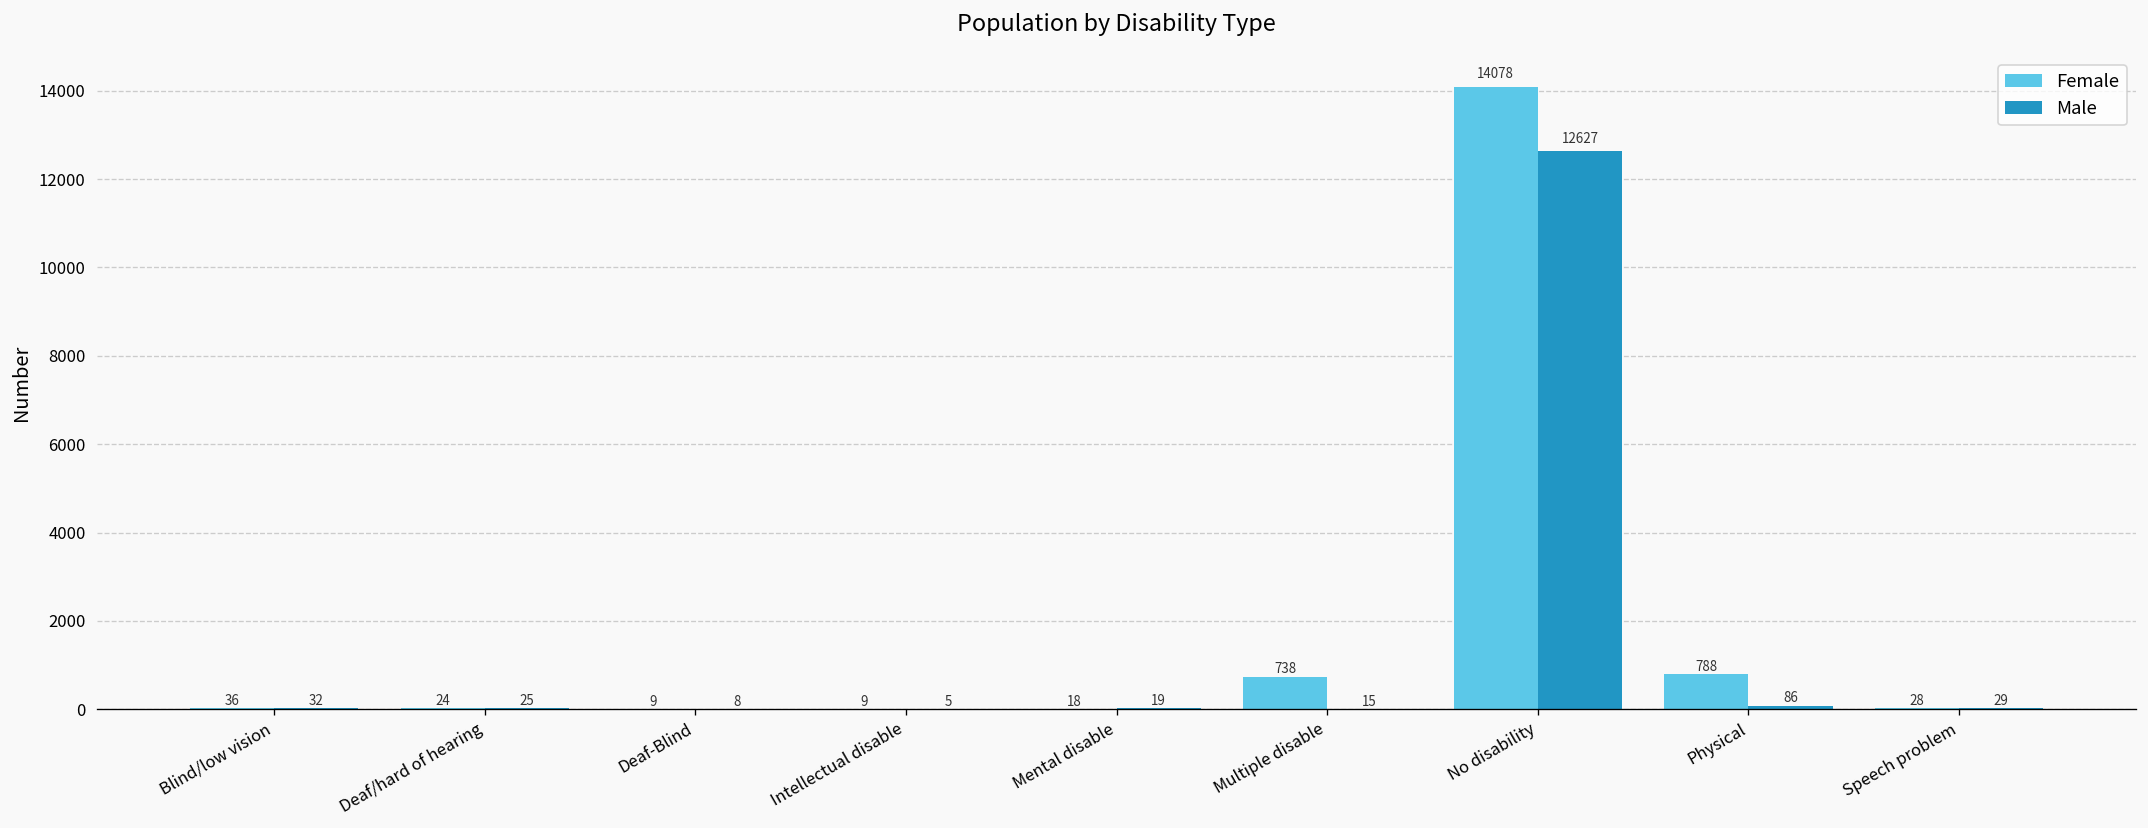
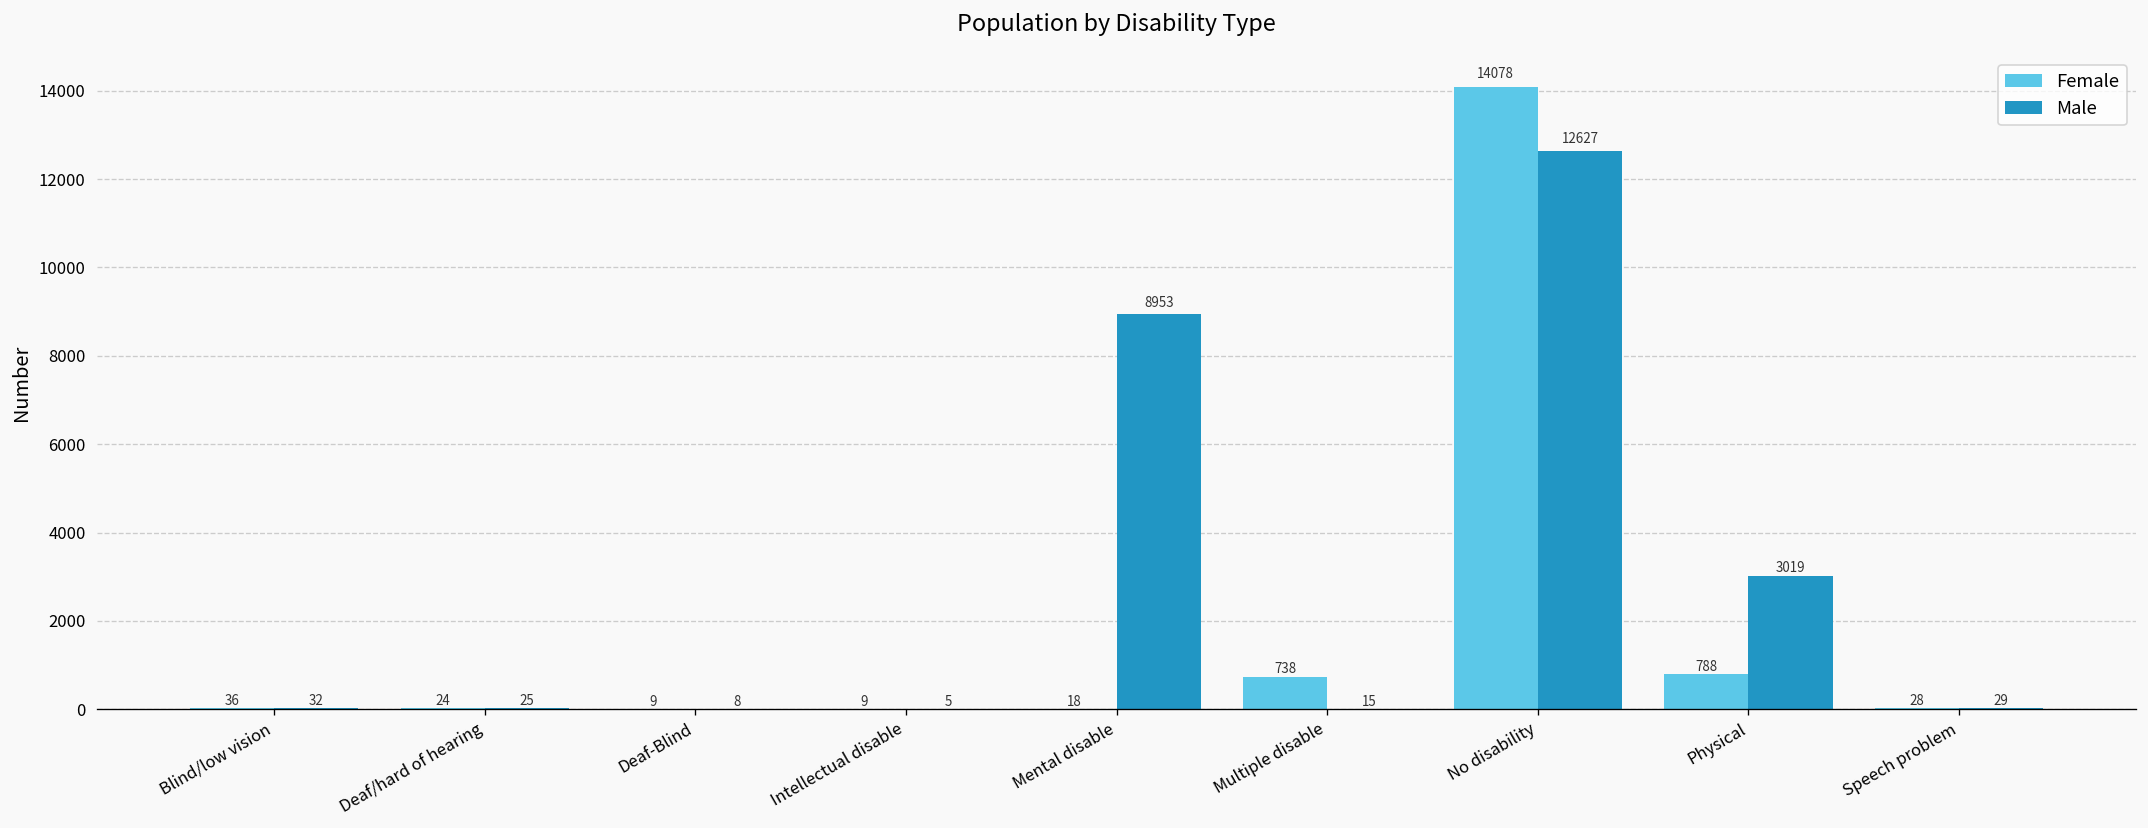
Male, Mental disable: 19 -> 8953
Male, Physical: 86 -> 3019
